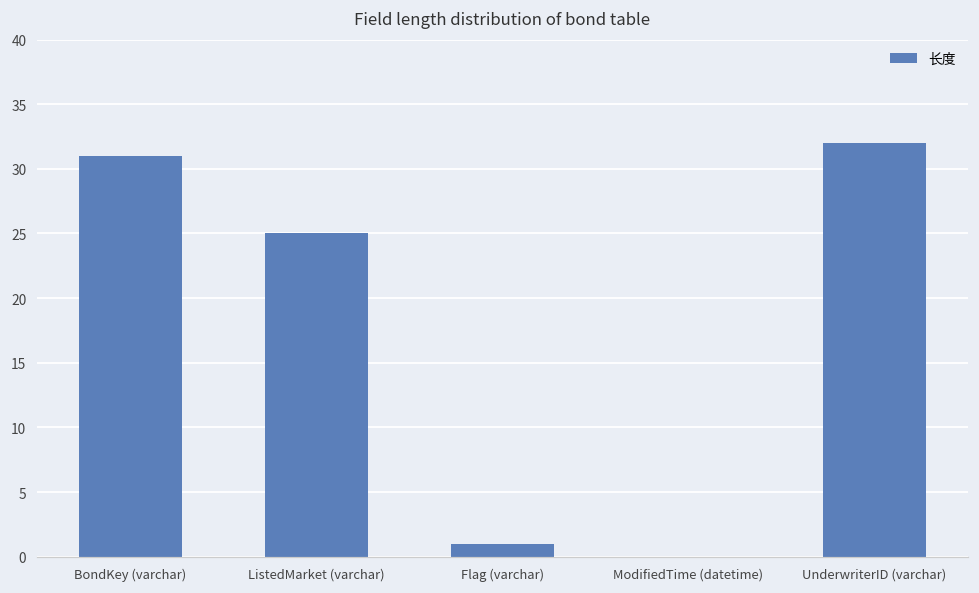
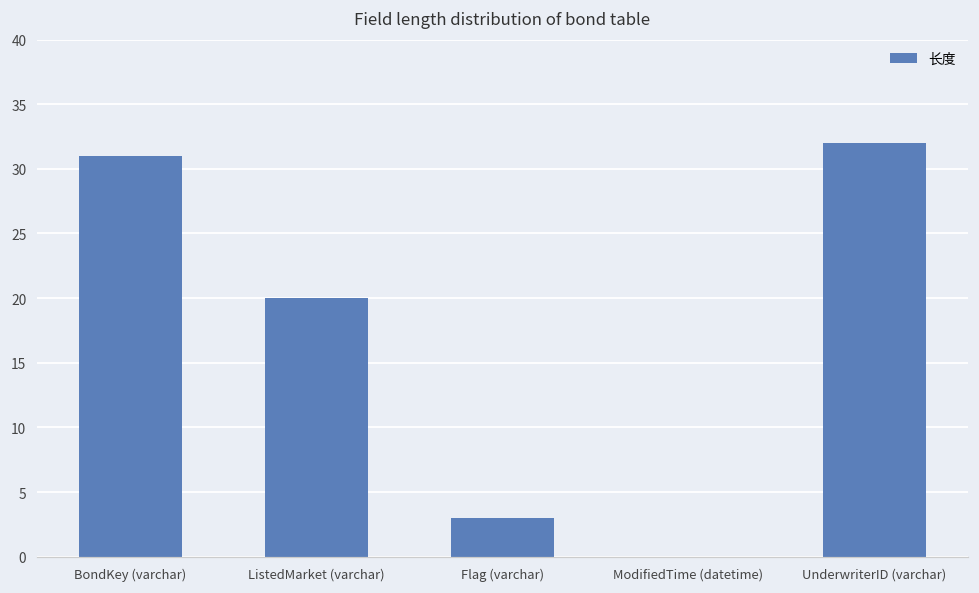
ListedMarket (varchar): 25 -> 20
Flag (varchar): 1 -> 3
